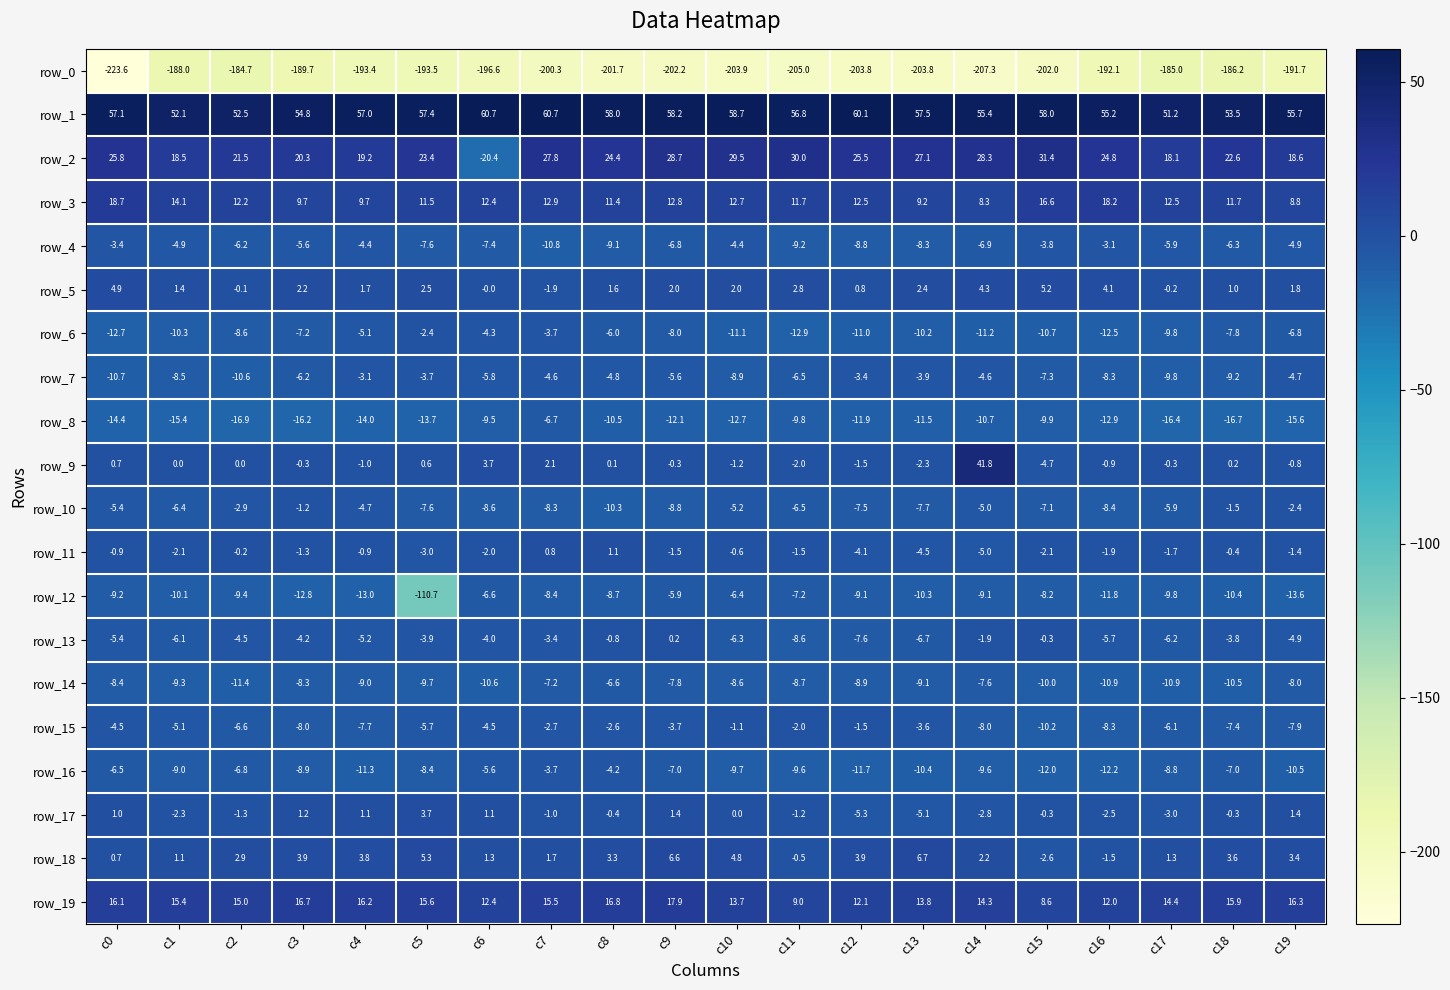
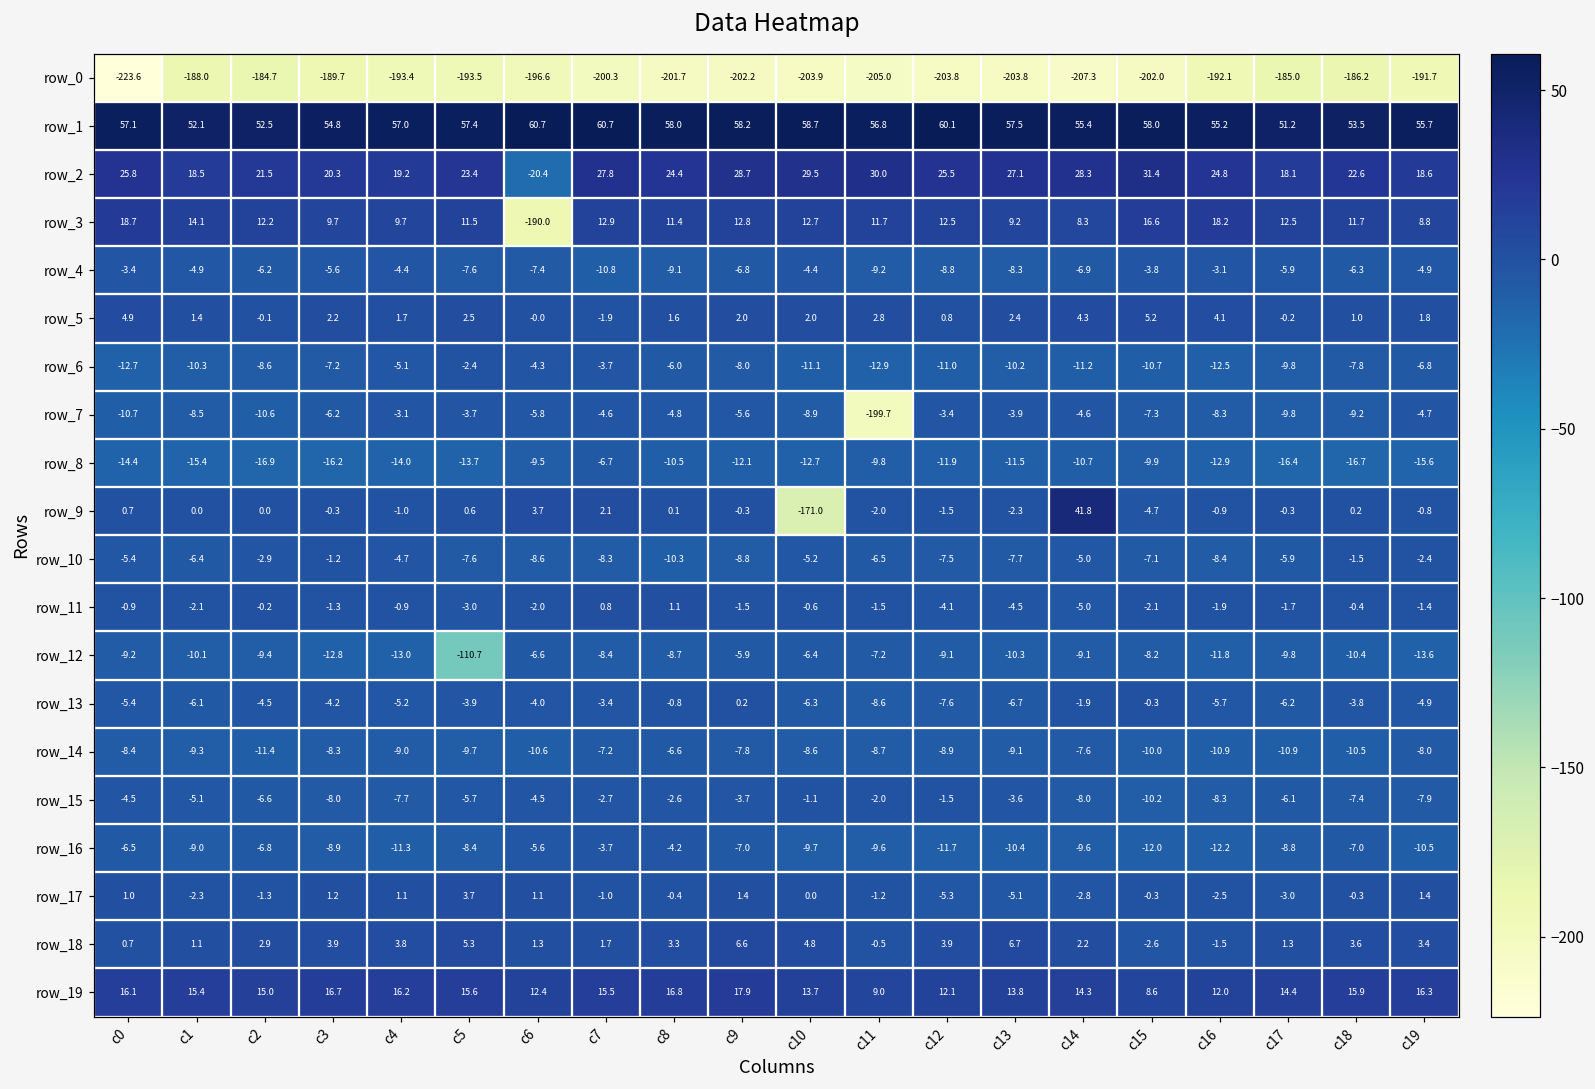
row_3, c6: 12.4 -> -190.0
row_7, c11: -6.5 -> -199.7
row_9, c10: -1.2 -> -171.0
